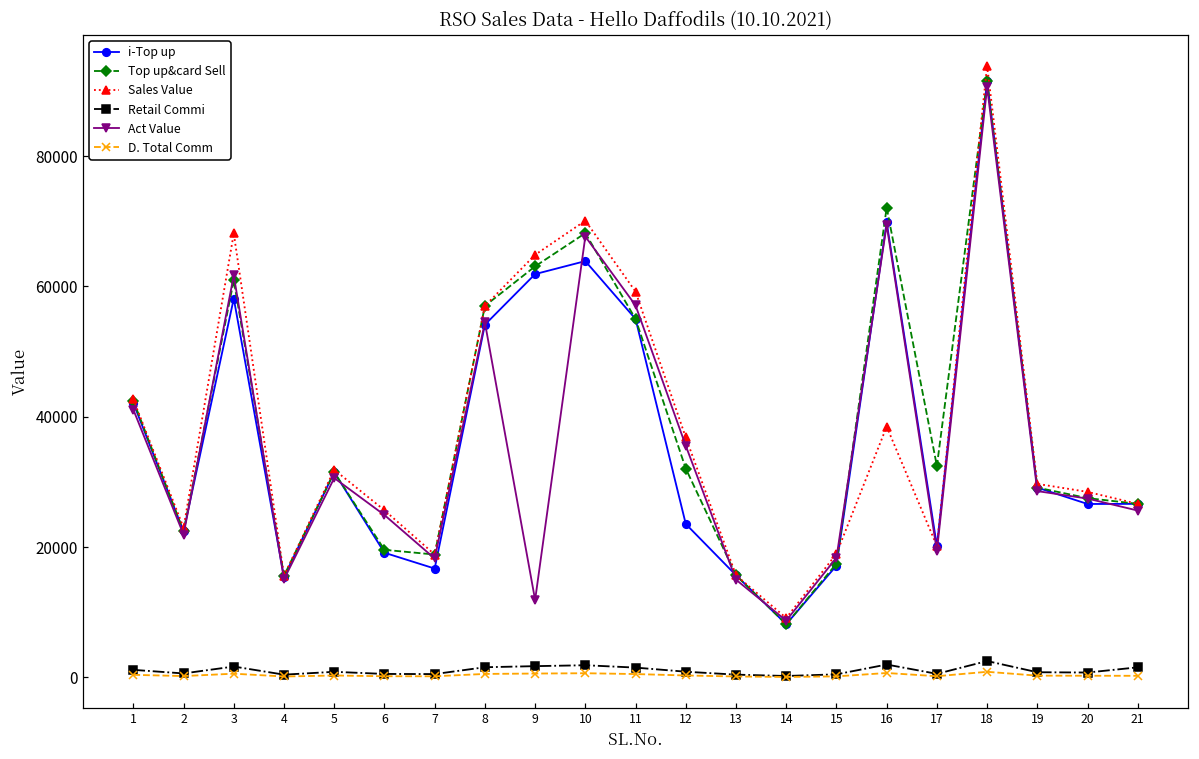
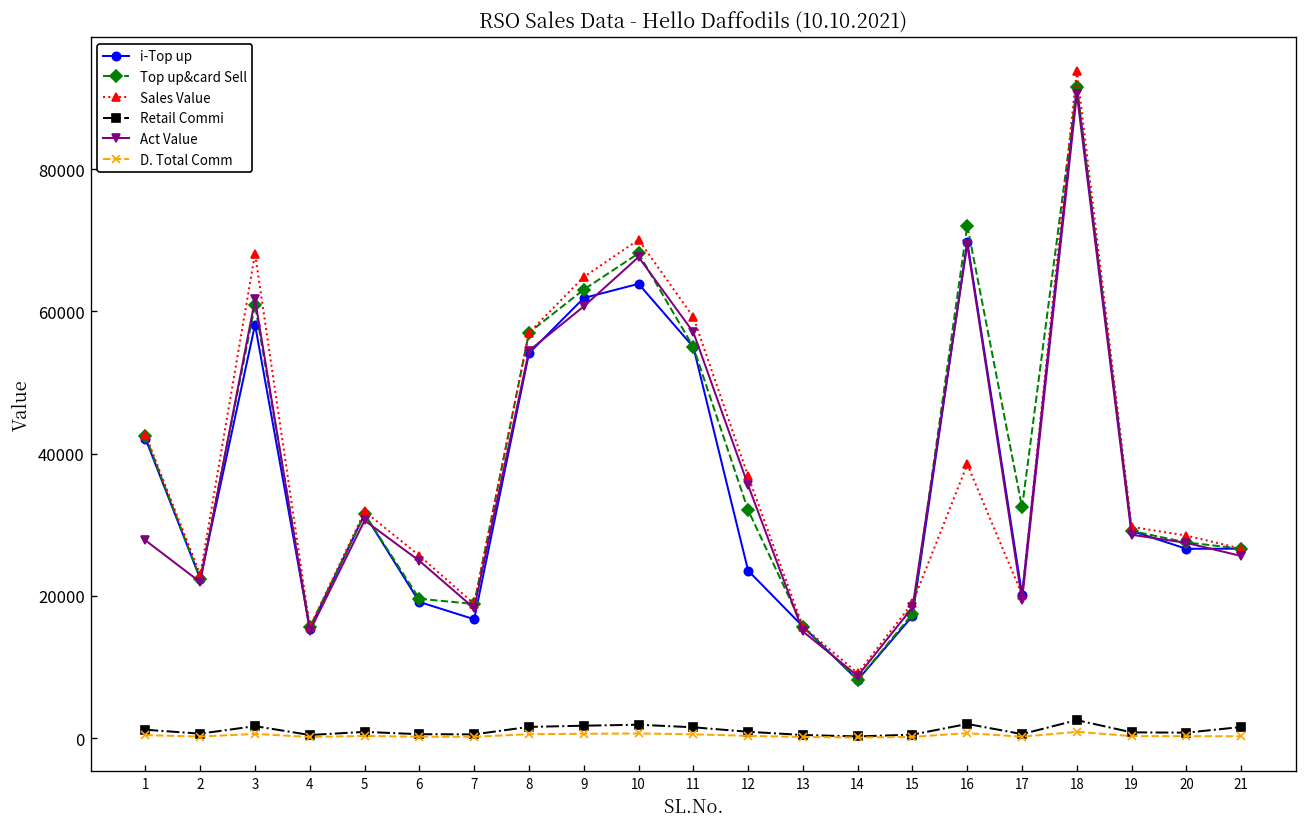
Act Value, 1: 41000 -> 28000
Act Value, 9: 12000 -> 61000
